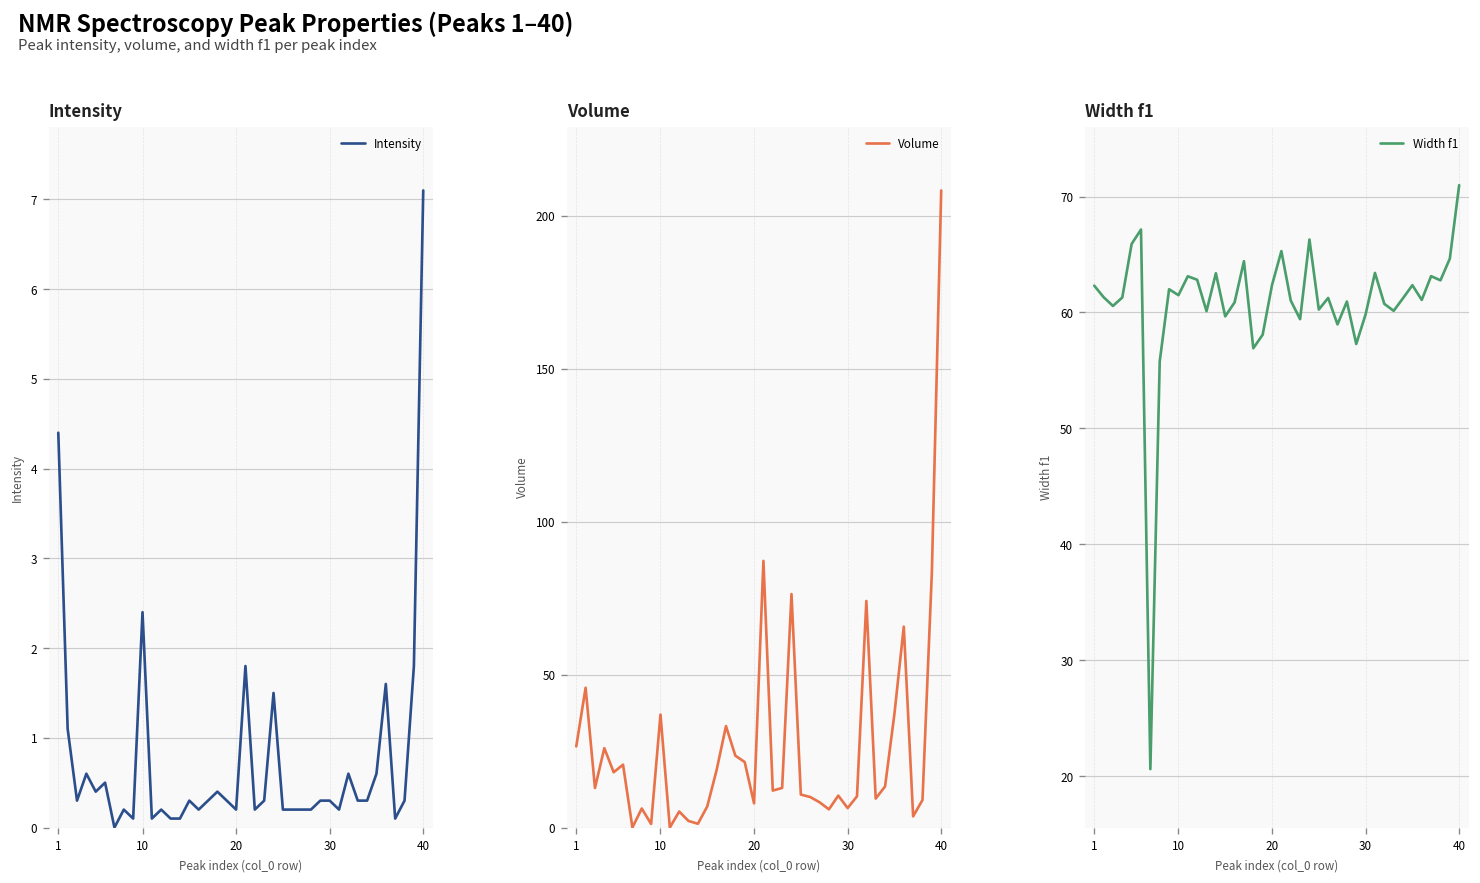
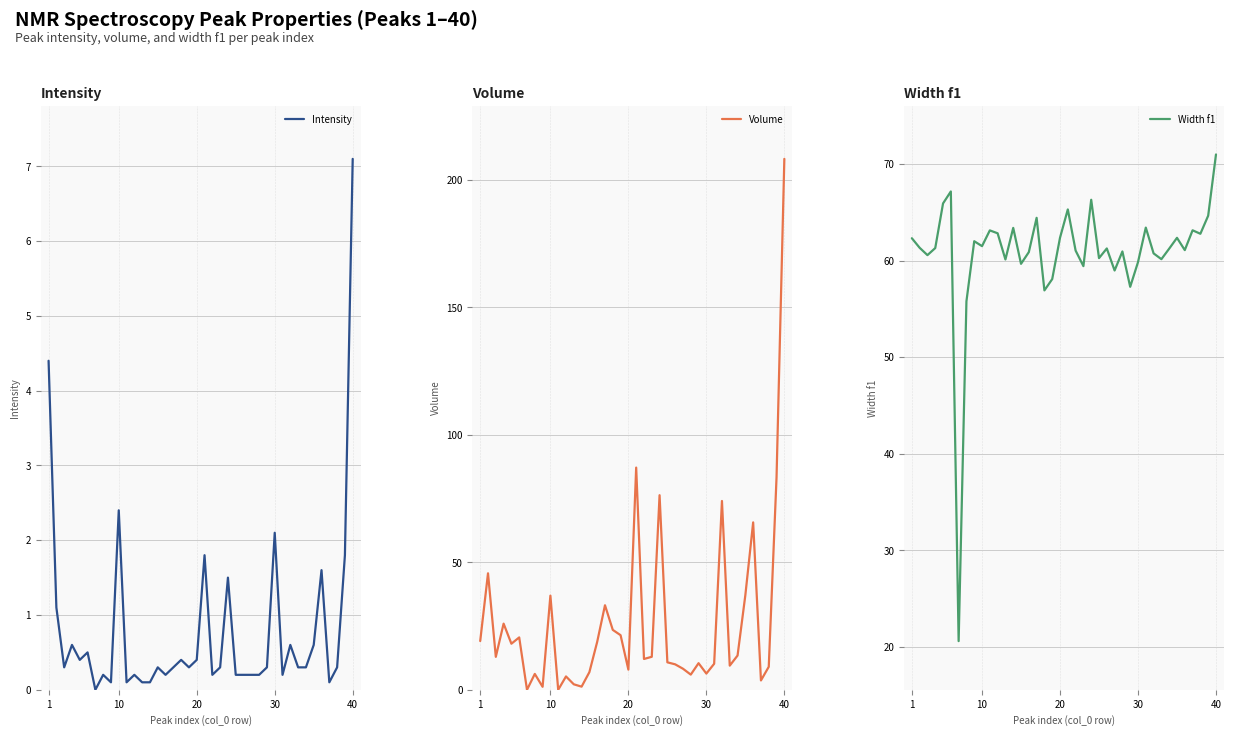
Intensity, 20: 0.2 -> 0.4
Intensity, 30: 0.3 -> 2.1
Volume, 1: 27 -> 19
